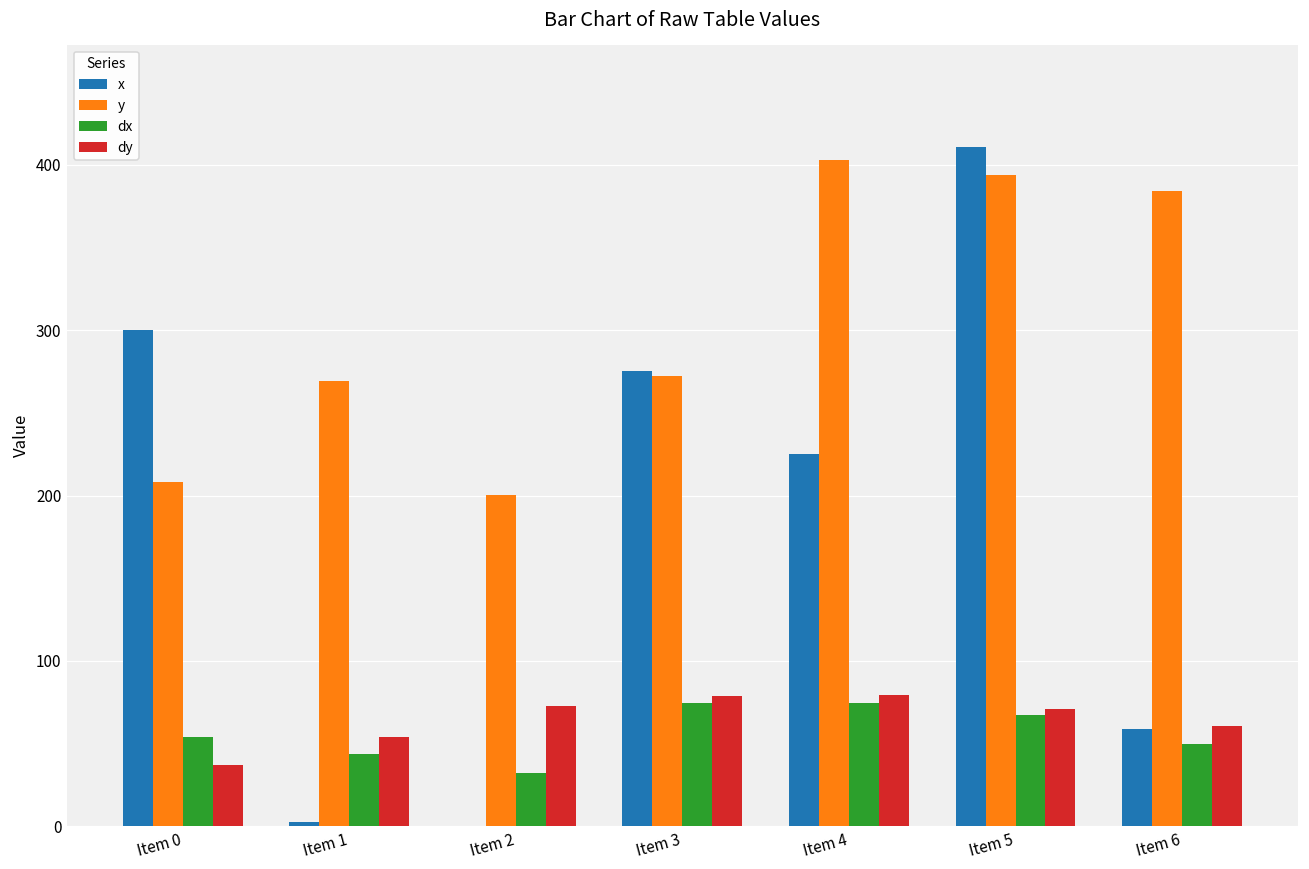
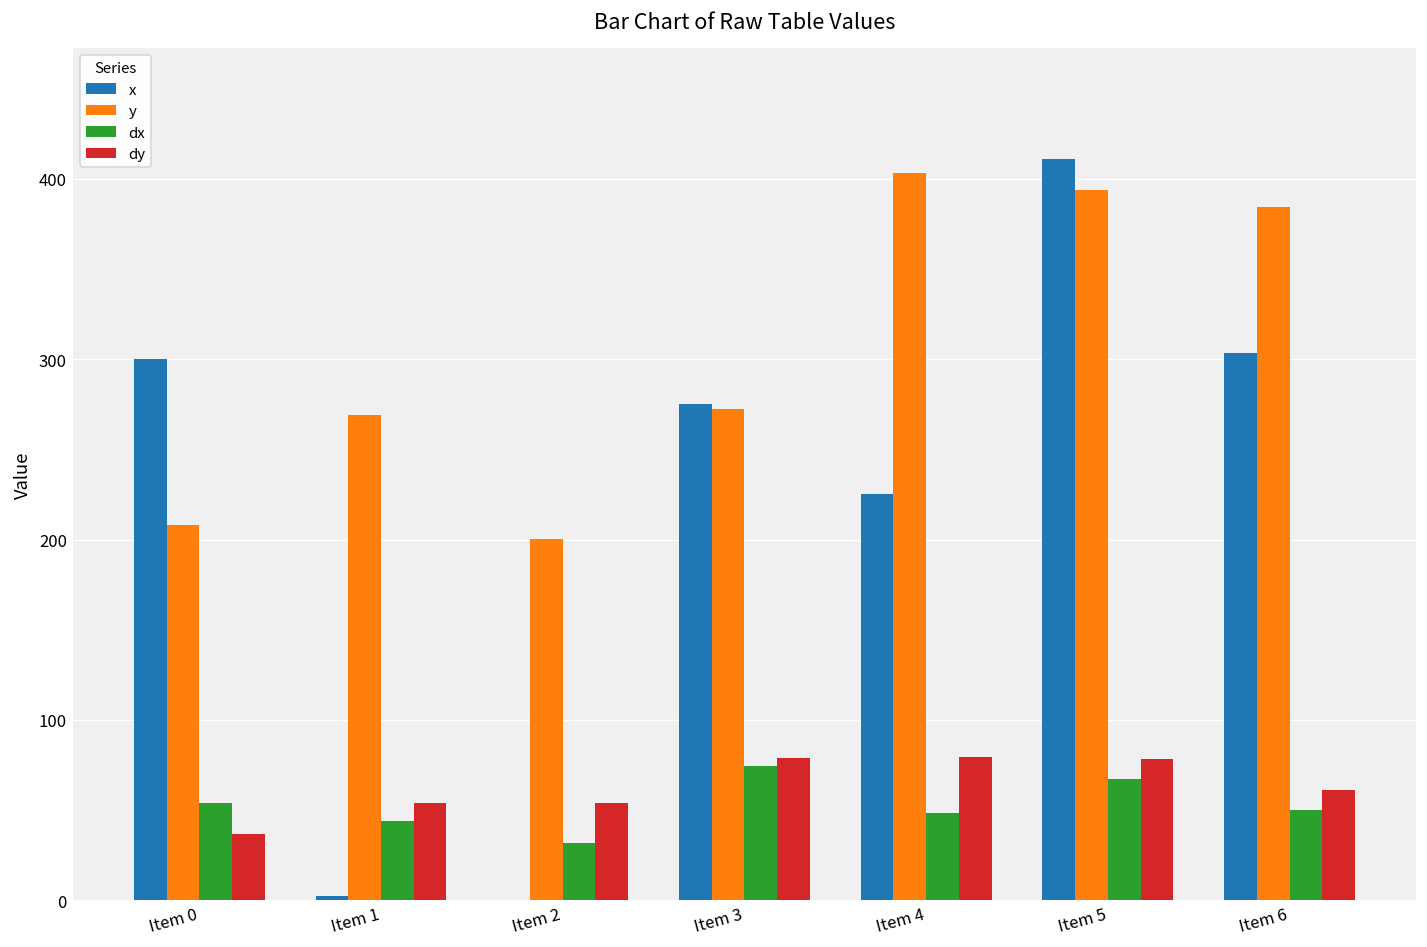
dy, Item 2: 73 -> 54
dx, Item 4: 75 -> 48
dy, Item 5: 71 -> 78
x, Item 6: 59 -> 304
